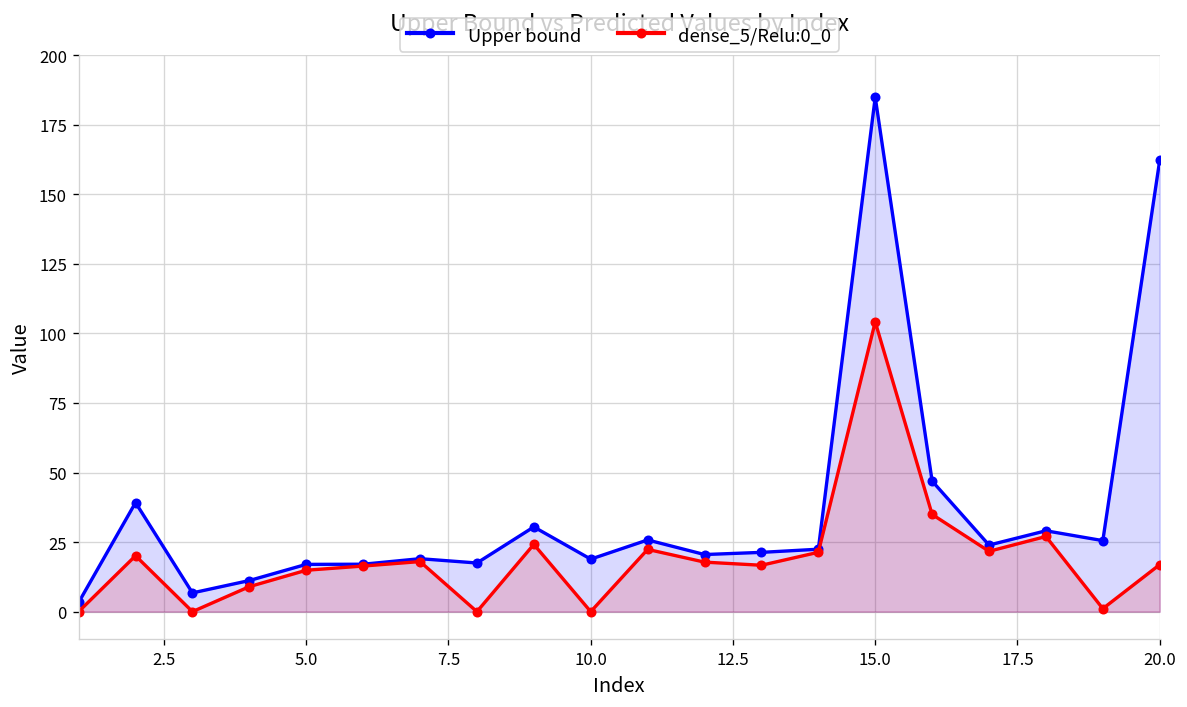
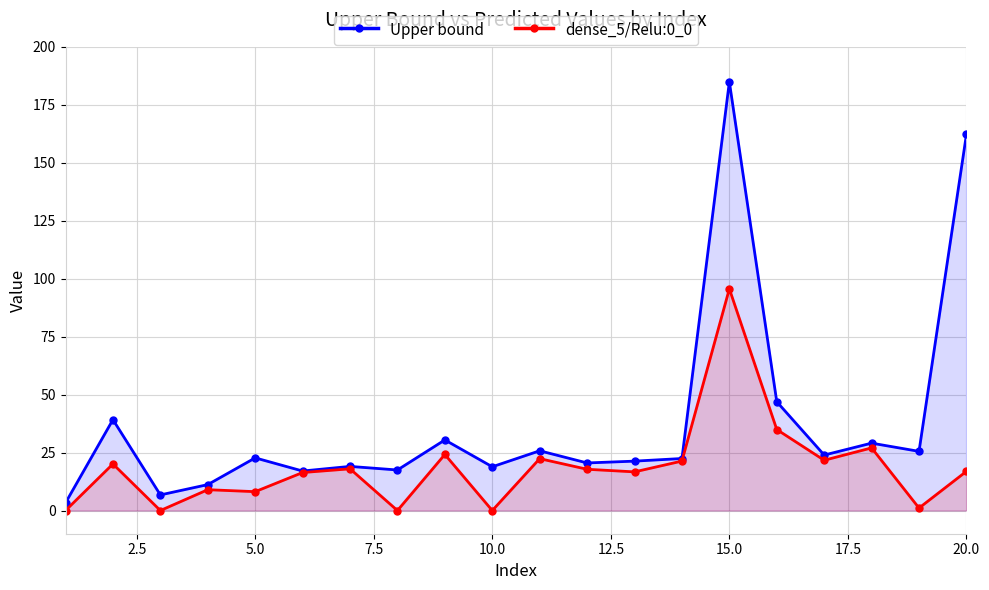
Upper bound, 5.0: 17 -> 23
dense_5/Relu:0_0, 5.0: 15 -> 8
dense_5/Relu:0_0, 15.0: 104 -> 96
